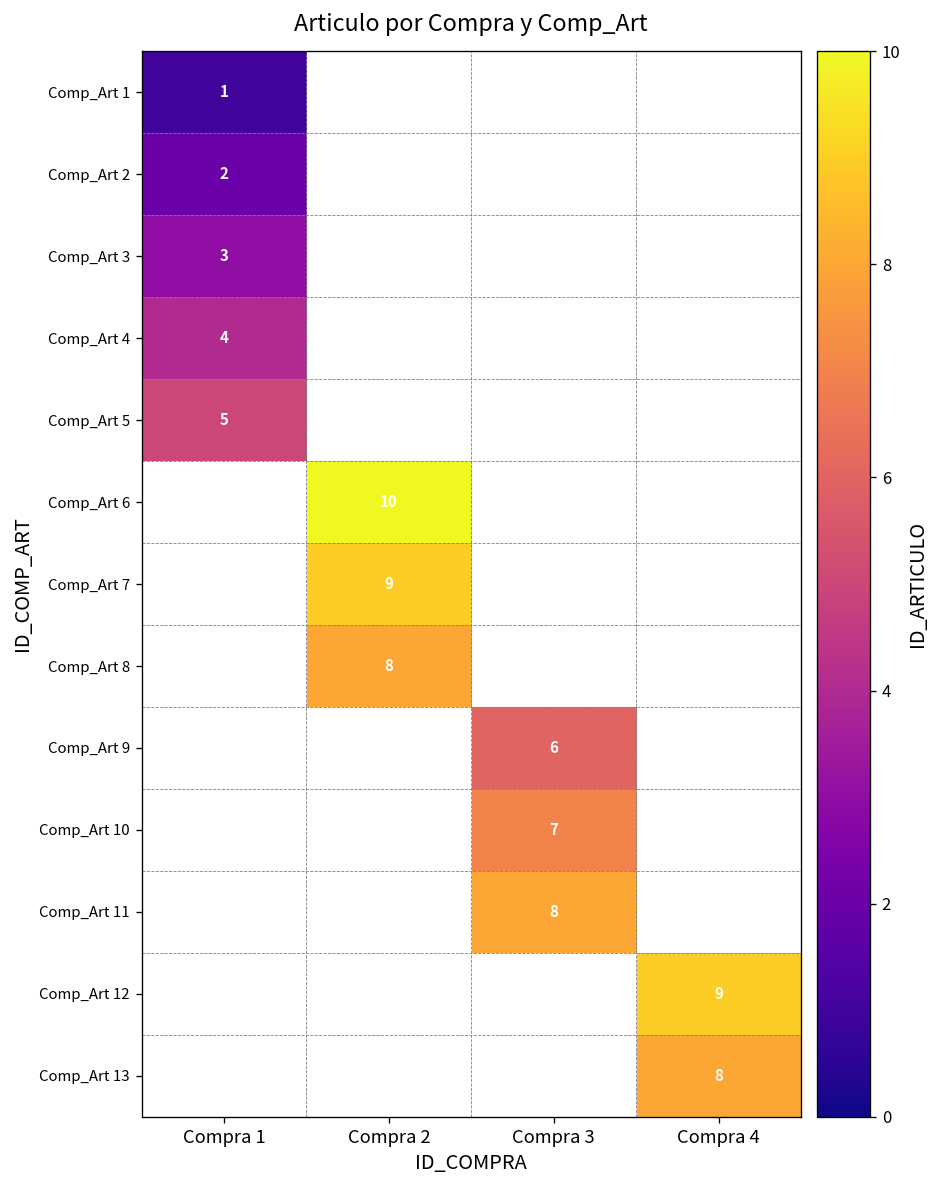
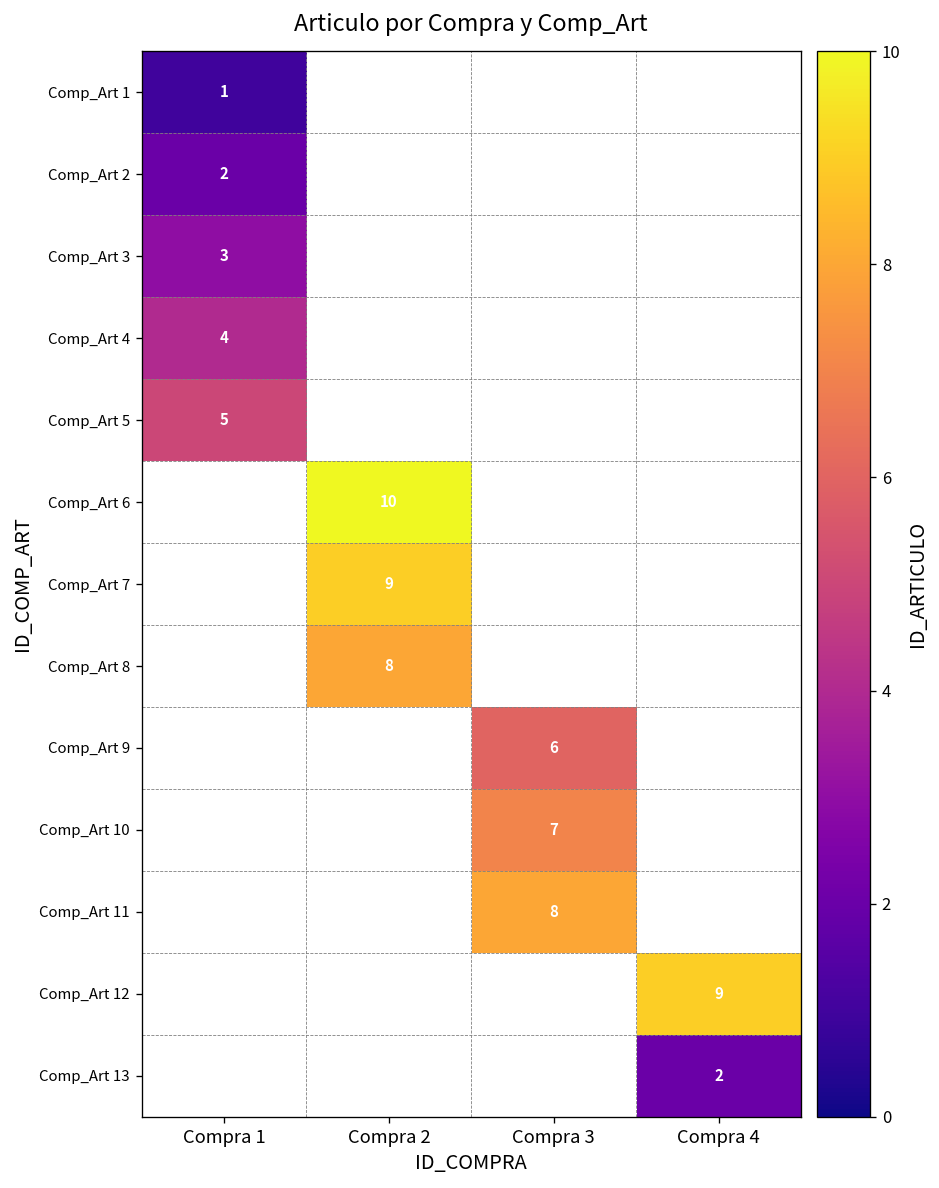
Comp_Art 13, Compra 4: 8 -> 2
